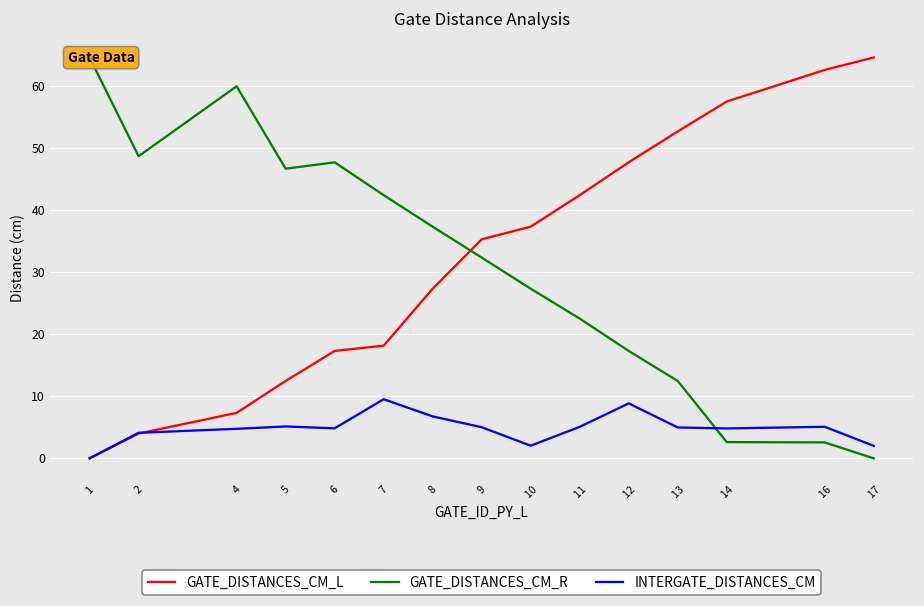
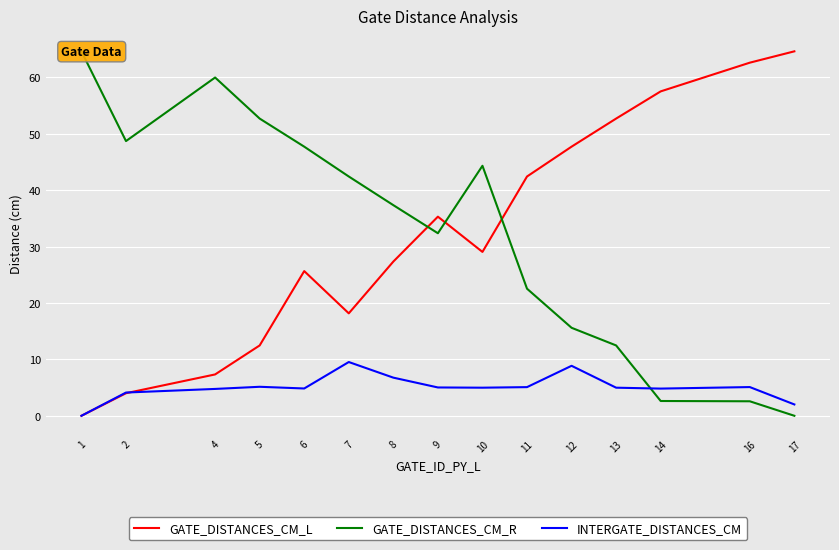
GATE_DISTANCES_CM_R, 5: 47 -> 53
GATE_DISTANCES_CM_L, 6: 17 -> 26
GATE_DISTANCES_CM_L, 10: 37 -> 29
GATE_DISTANCES_CM_R, 10: 27 -> 44
INTERGATE_DISTANCES_CM, 10: 2 -> 5
GATE_DISTANCES_CM_R, 12: 17 -> 16
